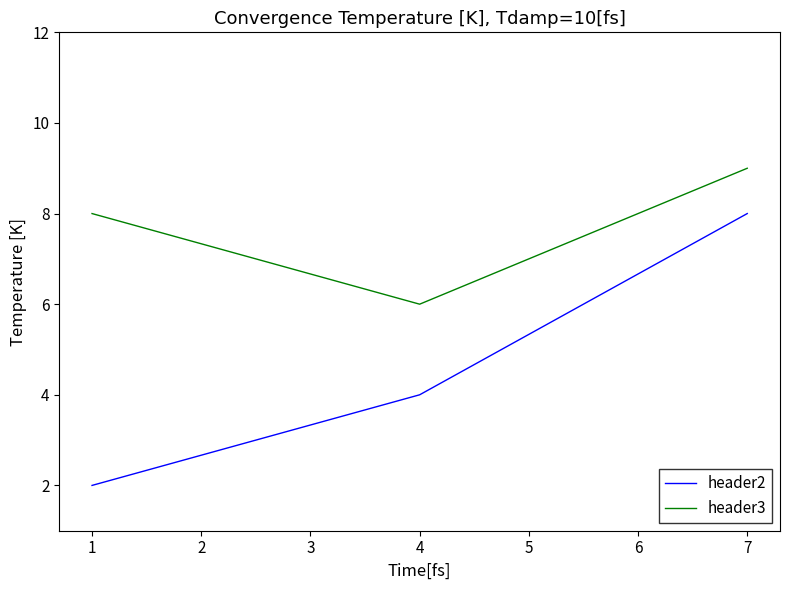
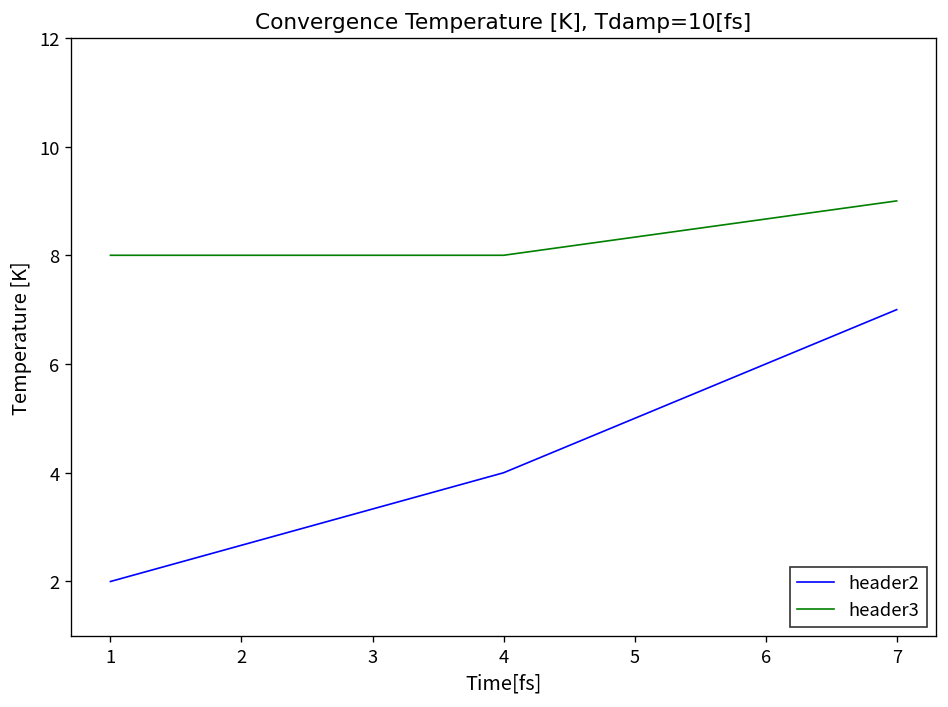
header3, 4: 6 -> 8
header2, 7: 8 -> 7
